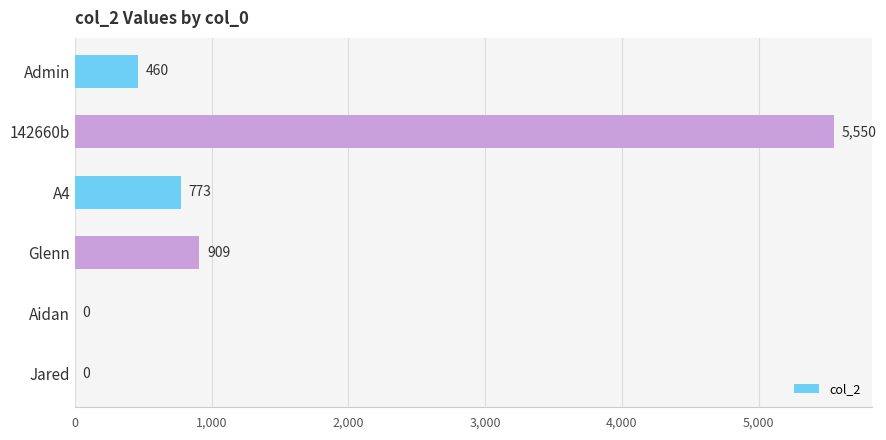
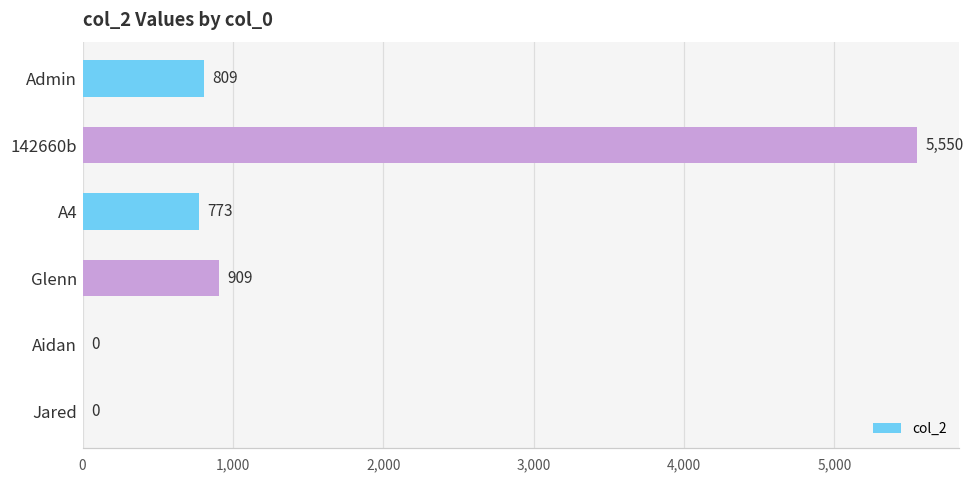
Admin: 460 -> 809
